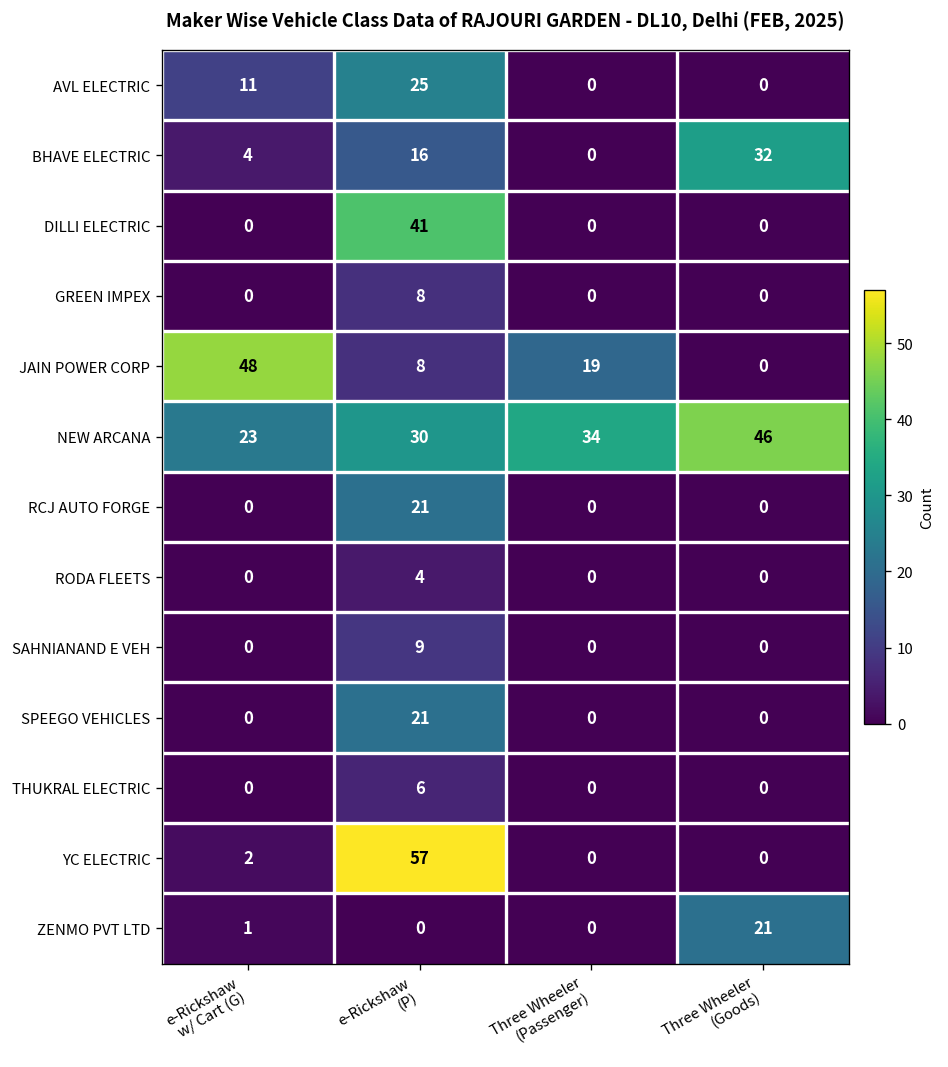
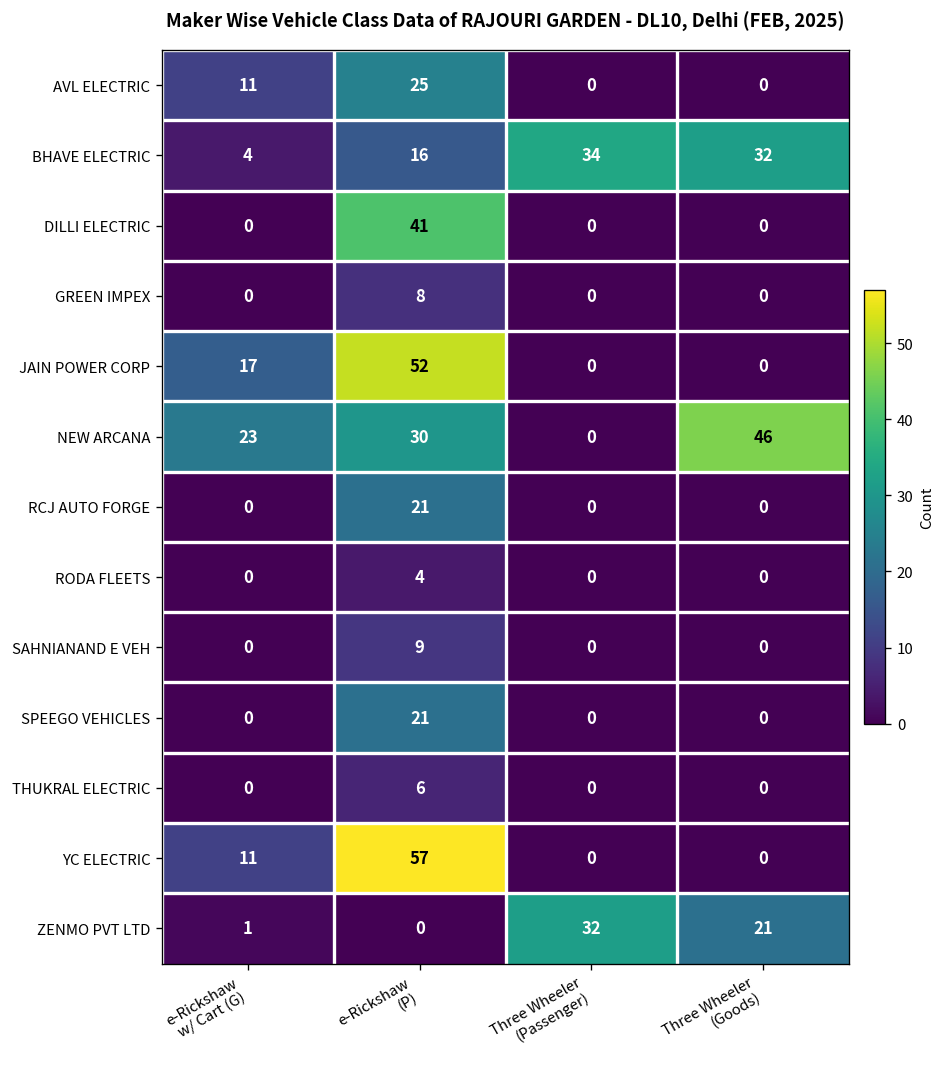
BHAVE ELECTRIC, Three Wheeler (Passenger): 0 -> 34
JAIN POWER CORP, e-Rickshaw w/ Cart (G): 48 -> 17
JAIN POWER CORP, e-Rickshaw (P): 8 -> 52
JAIN POWER CORP, Three Wheeler (Passenger): 19 -> 0
NEW ARCANA, Three Wheeler (Passenger): 34 -> 0
YC ELECTRIC, e-Rickshaw w/ Cart (G): 2 -> 11
ZENMO PVT LTD, Three Wheeler (Passenger): 0 -> 32
